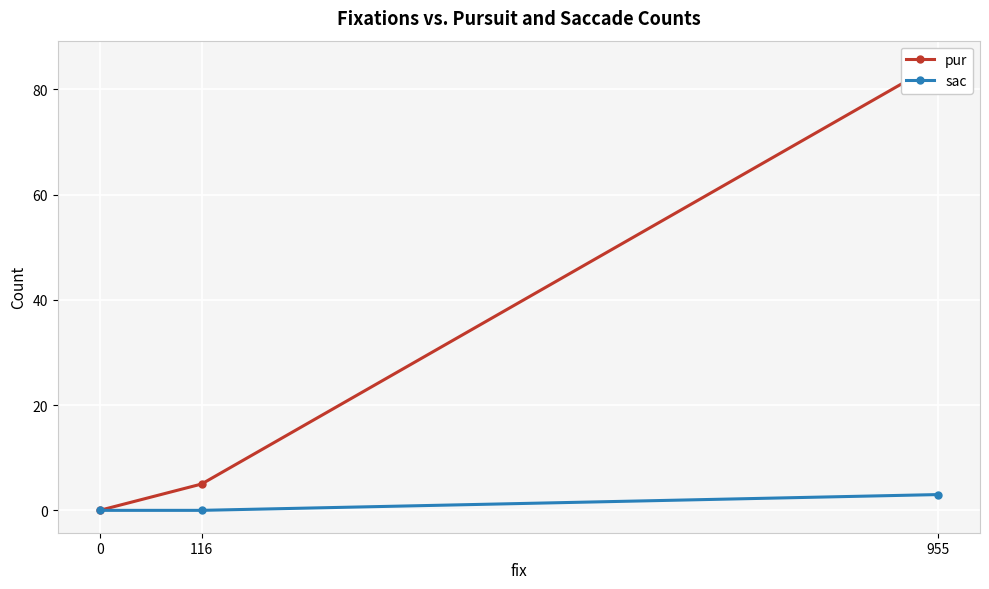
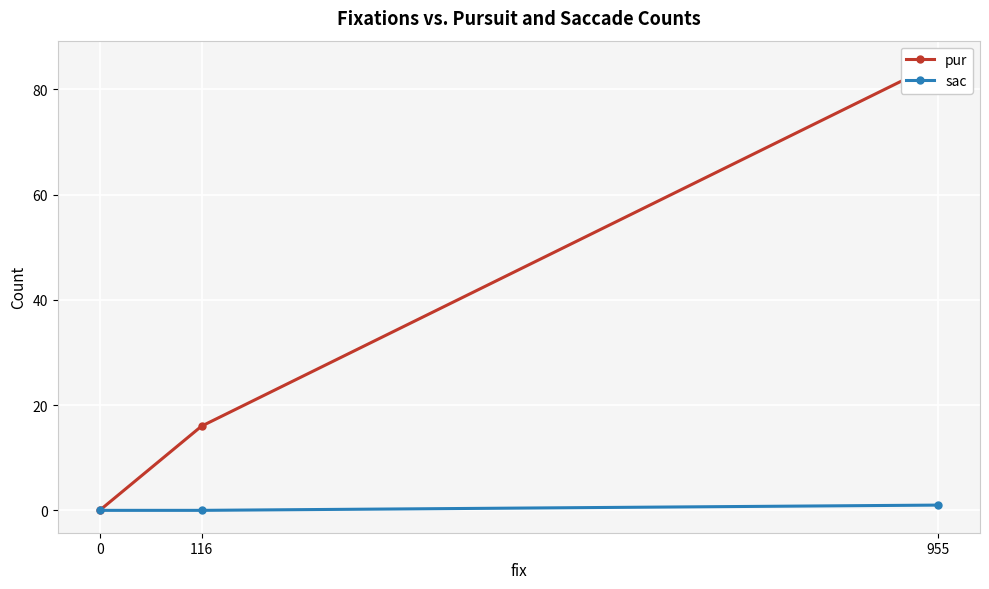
pur, 116: 5 -> 16
sac, 955: 3 -> 1
